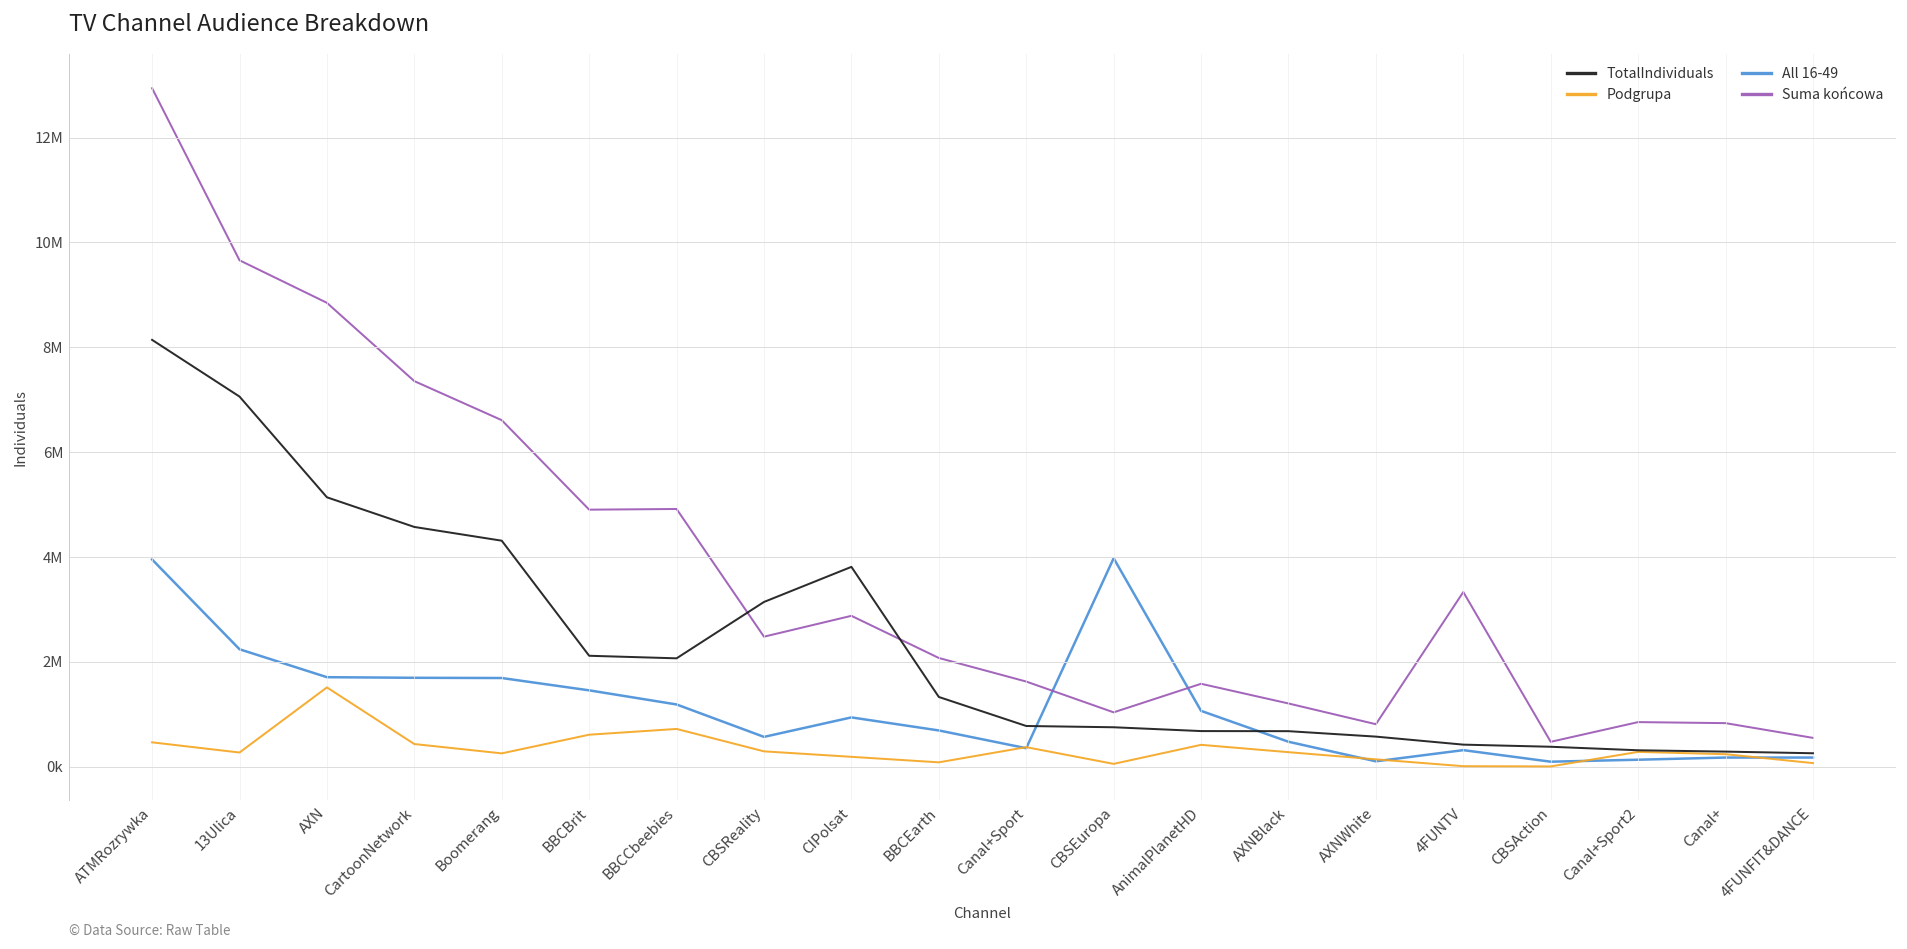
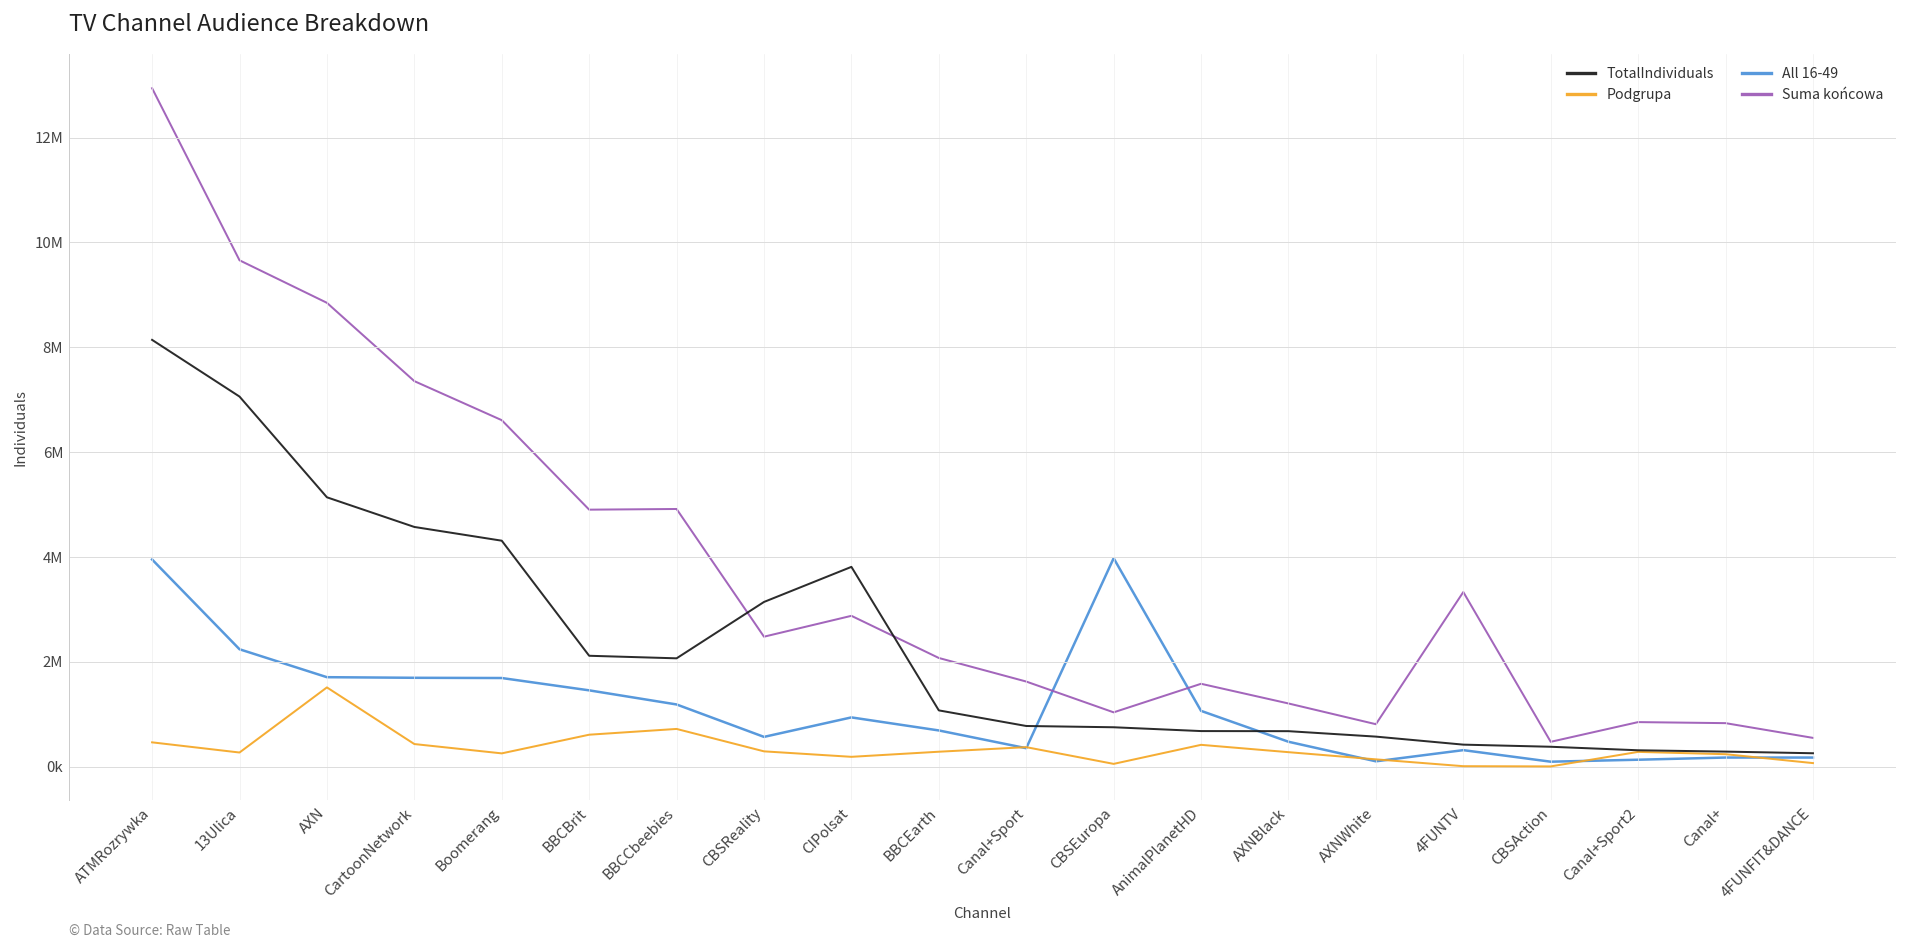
TotalIndividuals, BBCEarth: 1300000 -> 1100000
Podgrupa, BBCEarth: 100000 -> 300000
